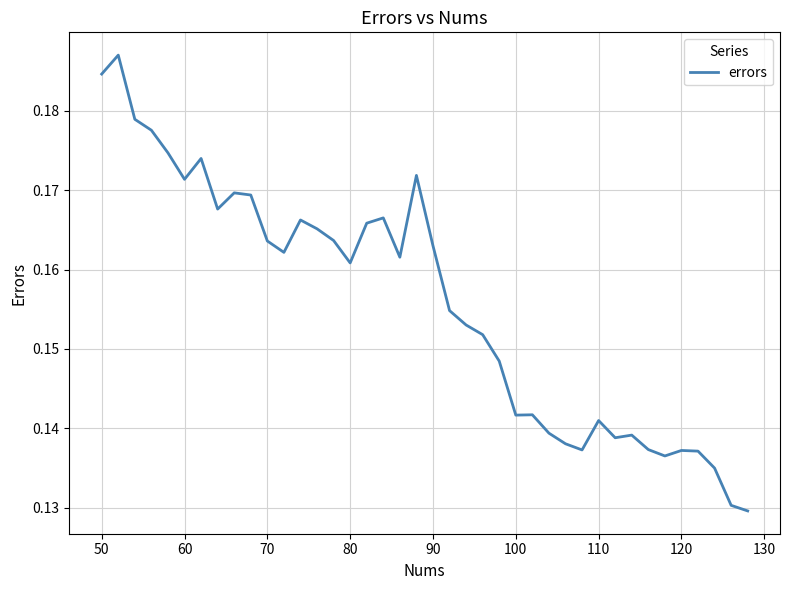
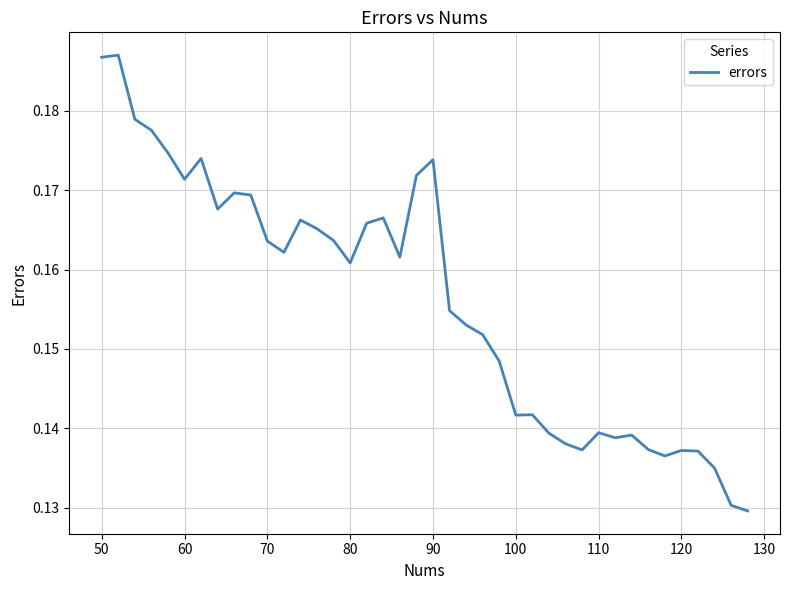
50: 0.185 -> 0.187
90: 0.163 -> 0.174
110: 0.141 -> 0.139
